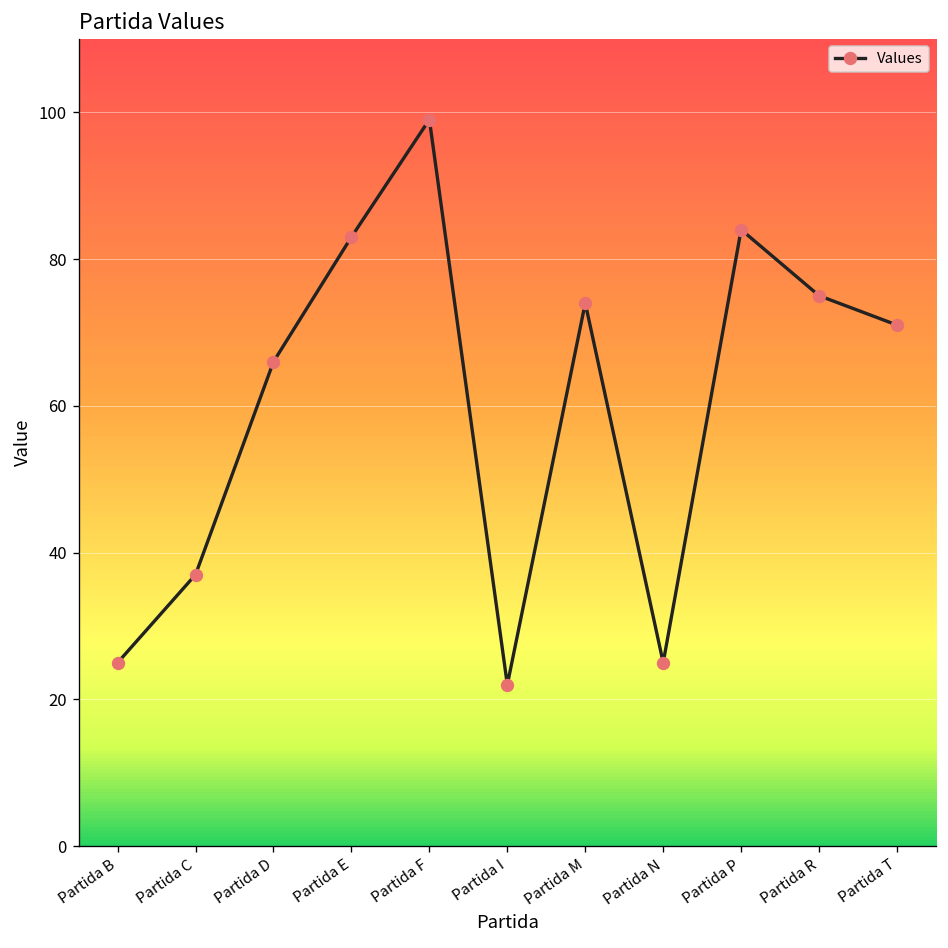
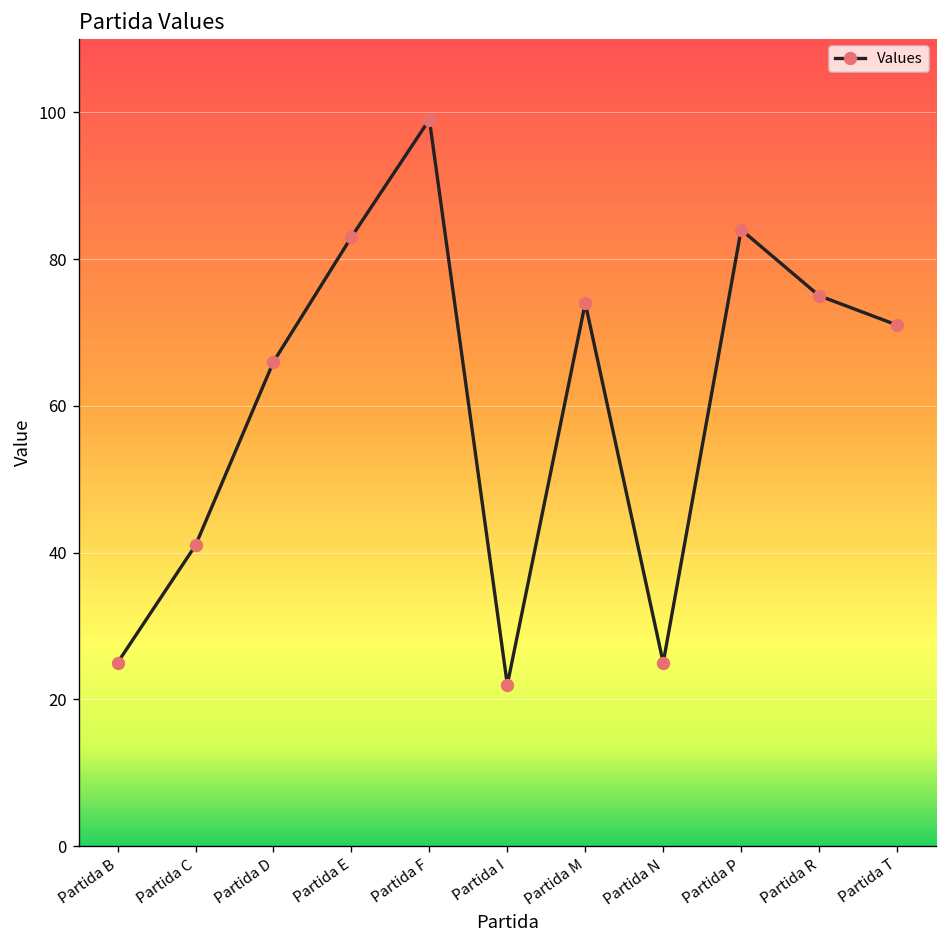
Partida C: 37 -> 41
